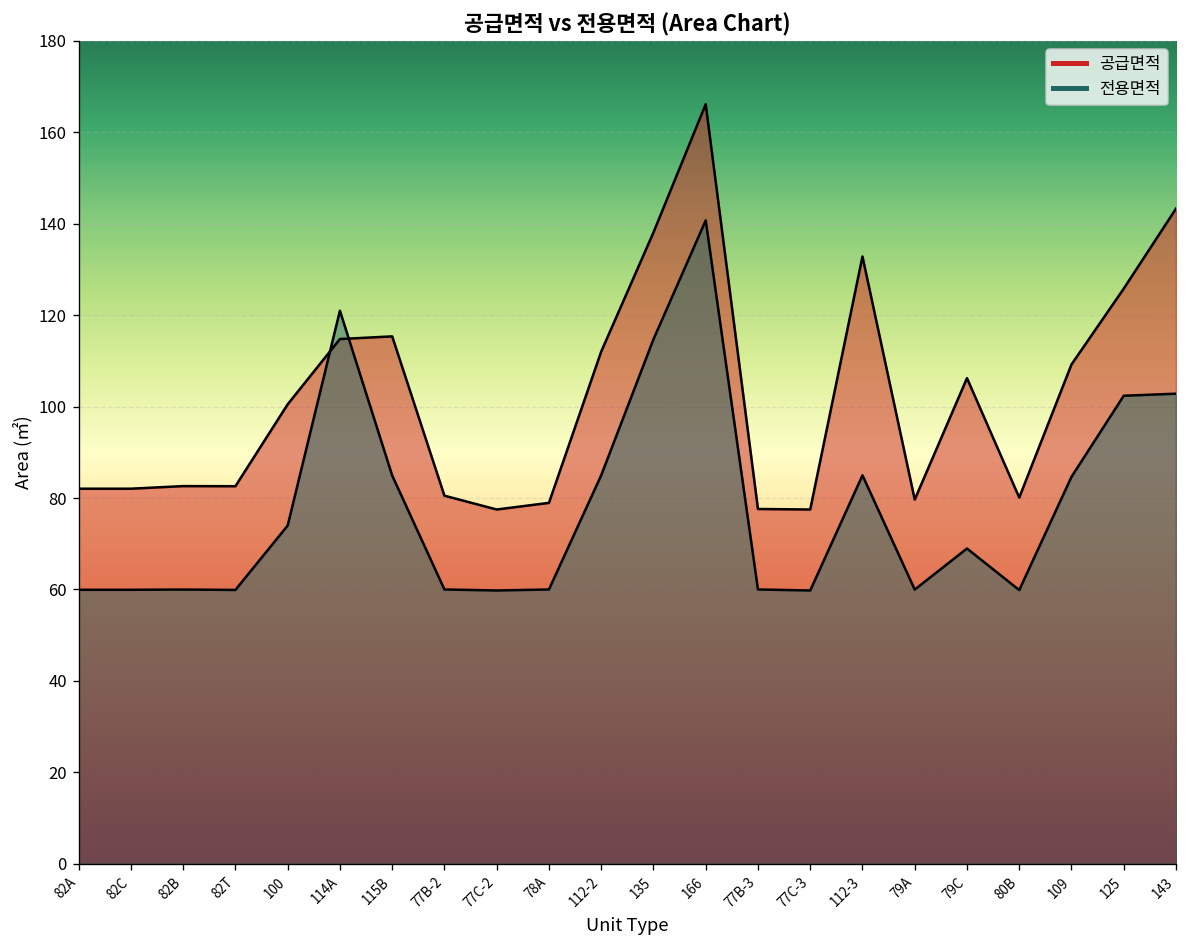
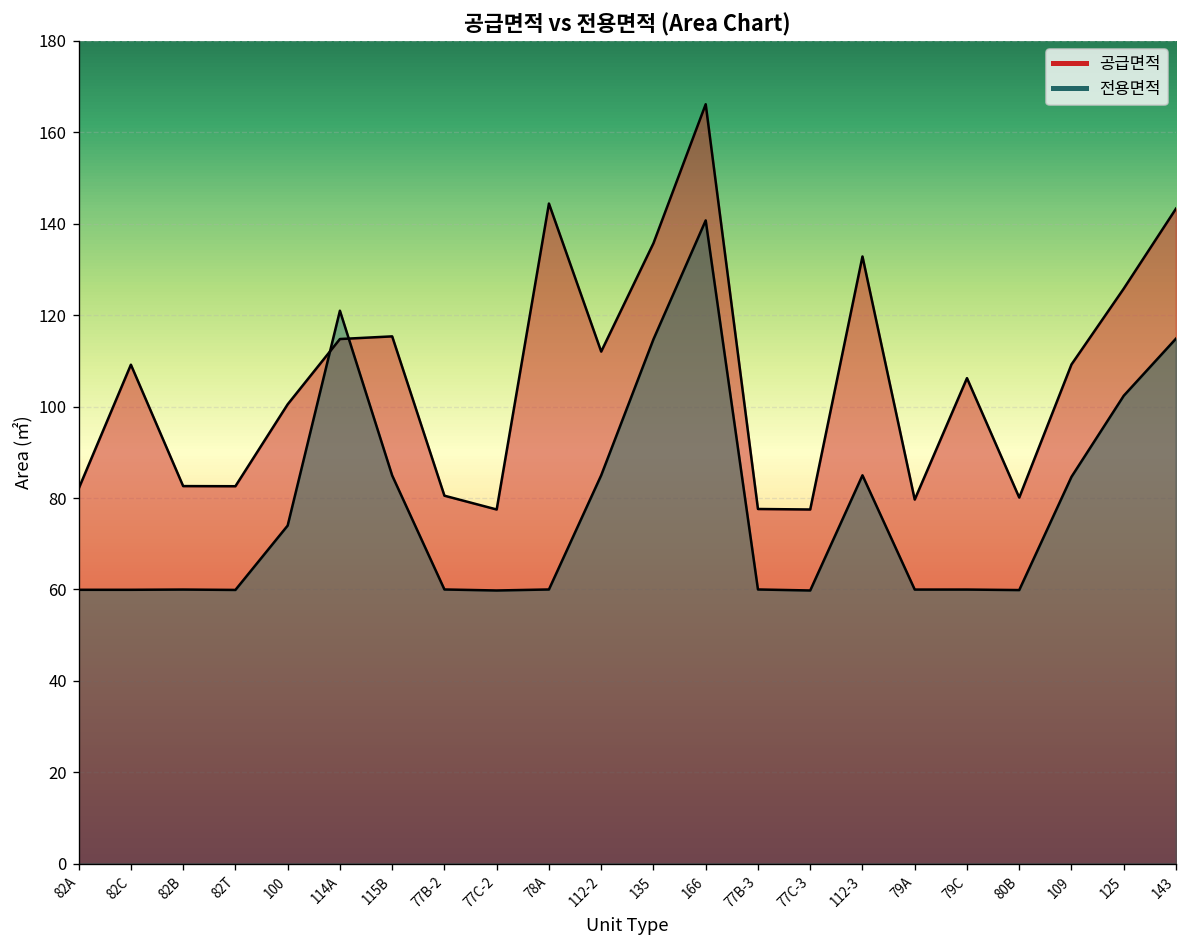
공급면적, 82C: 82 -> 109
공급면적, 78A: 79 -> 144
공급면적, 135: 138 -> 136
전용면적, 79C: 69 -> 60
전용면적, 143: 103 -> 115
